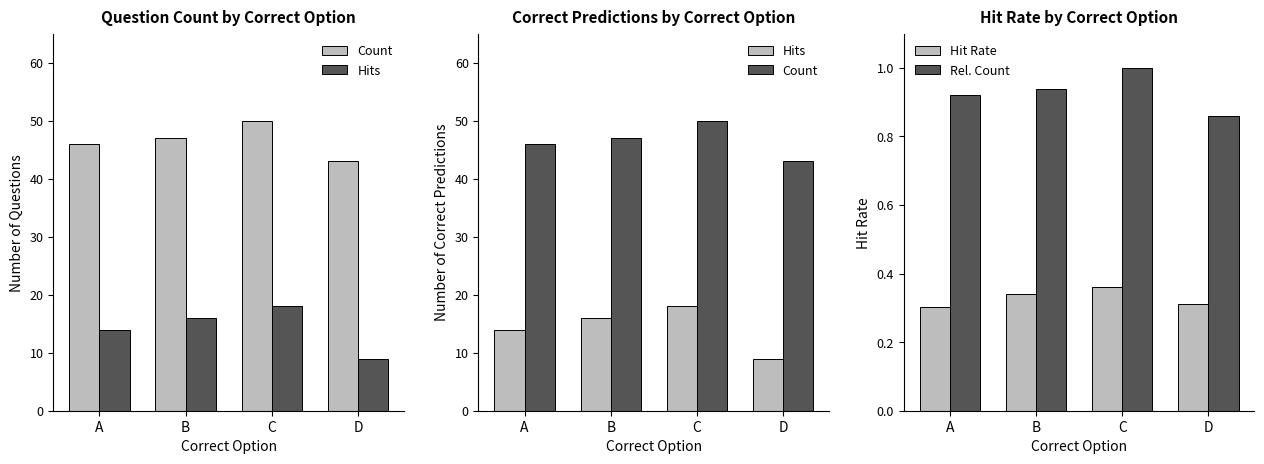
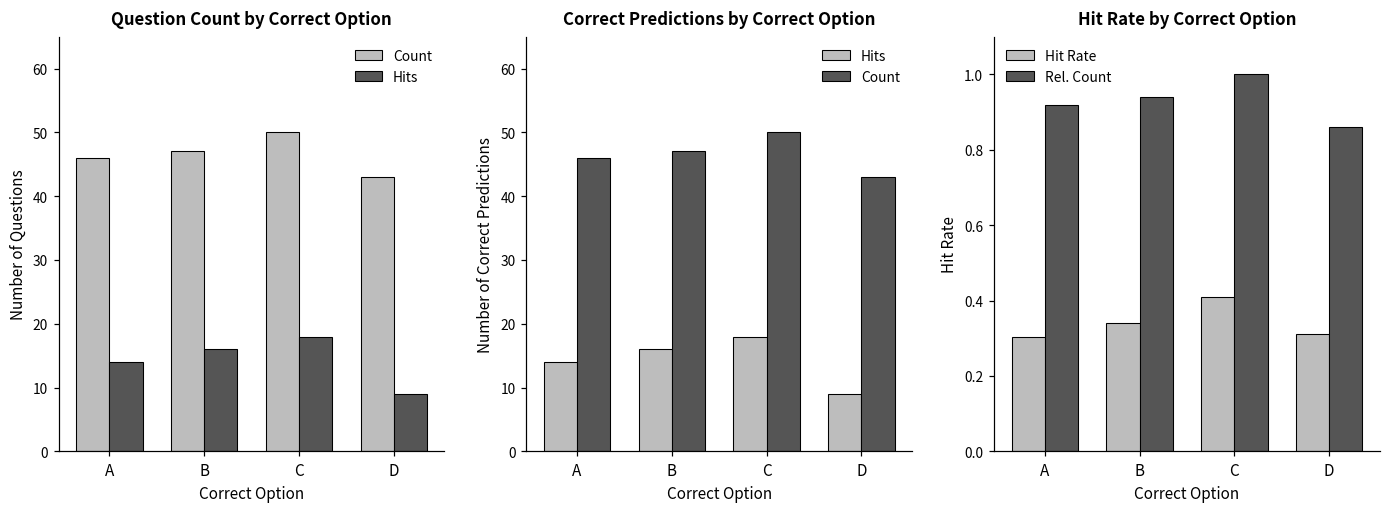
Hit Rate by Correct Option, Hit Rate, C: 0.36 -> 0.41
